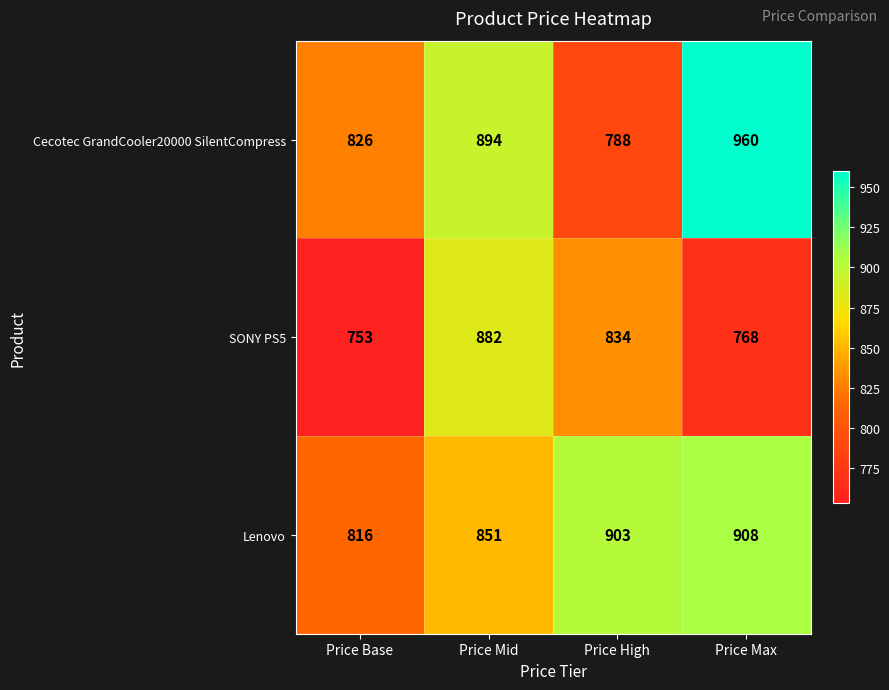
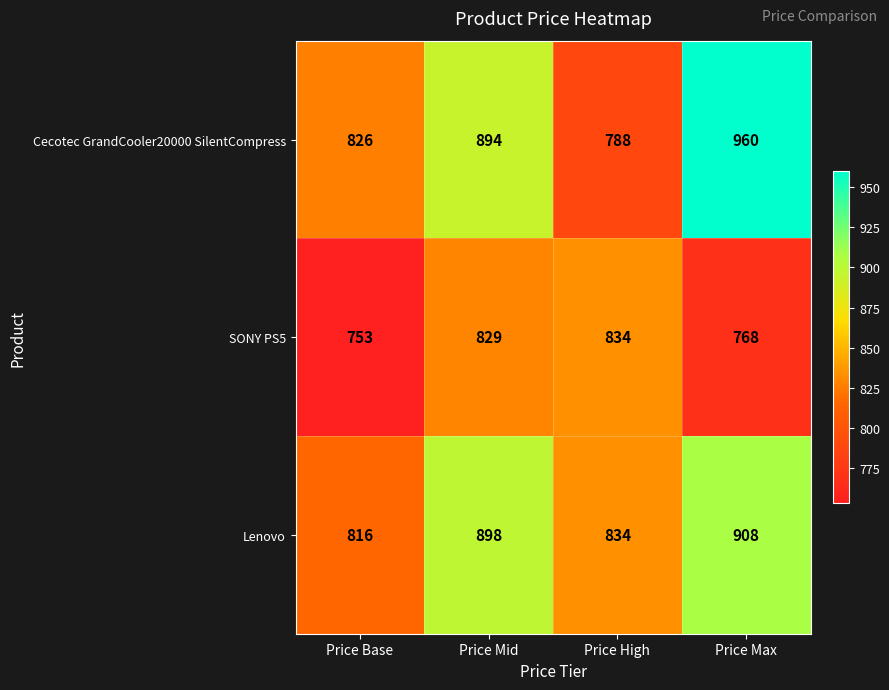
SONY PS5, Price Mid: 882 -> 829
Lenovo, Price Mid: 851 -> 898
Lenovo, Price High: 903 -> 834
